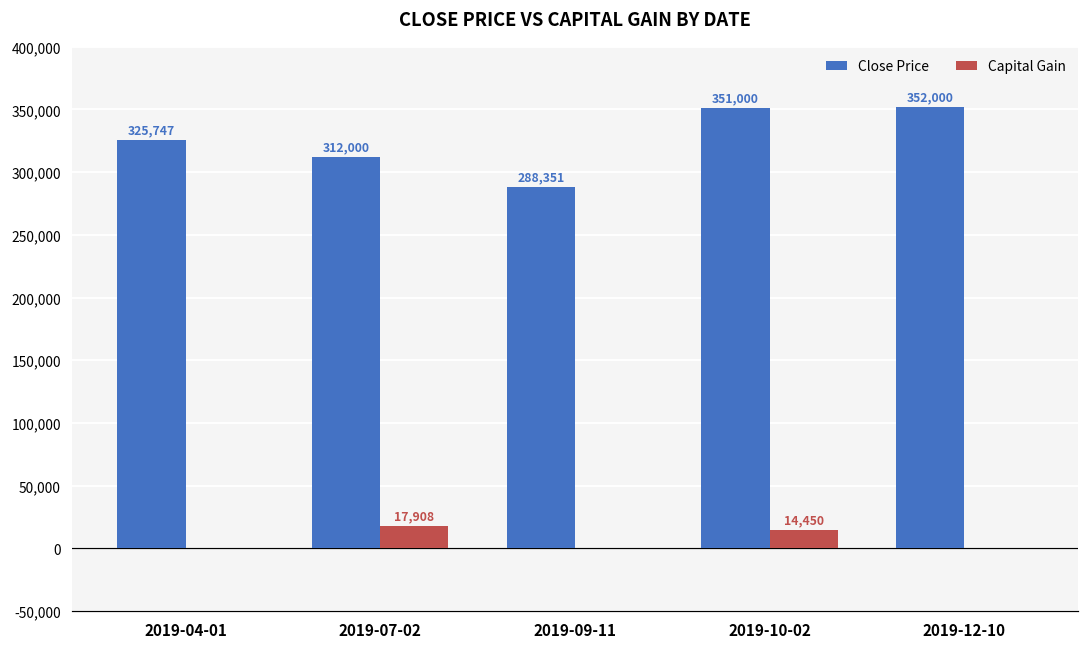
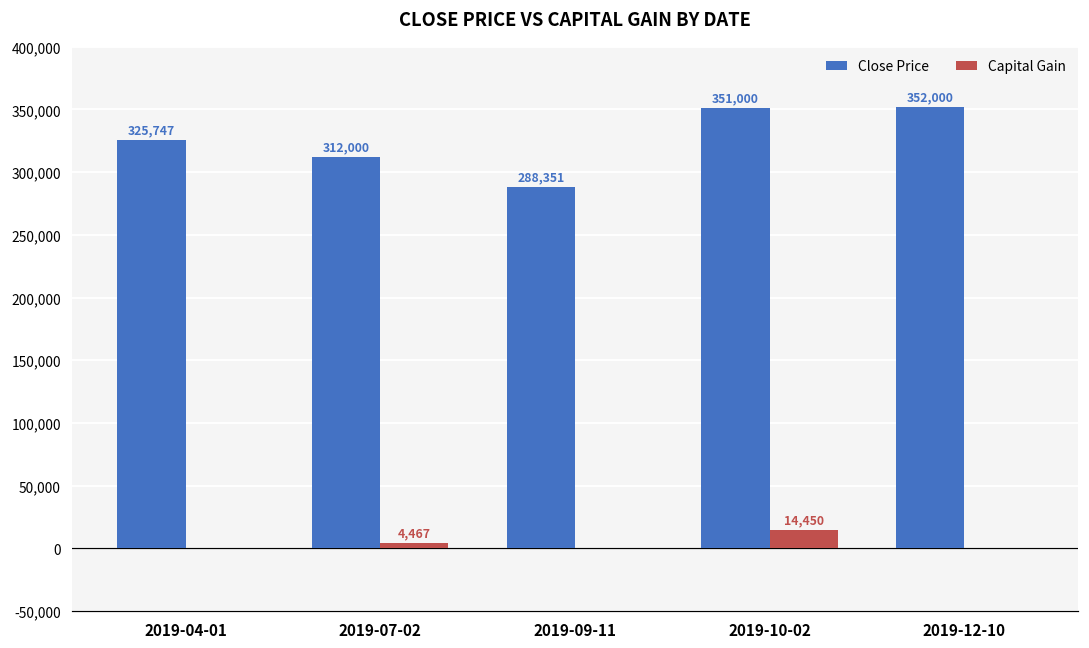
Capital Gain, 2019-07-02: 17,908 -> 4,467
